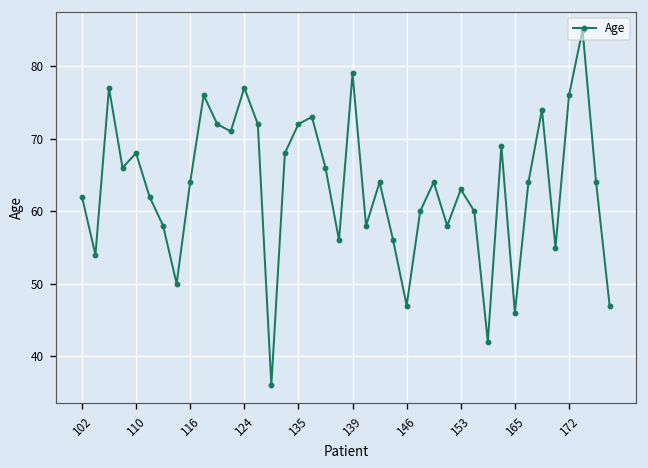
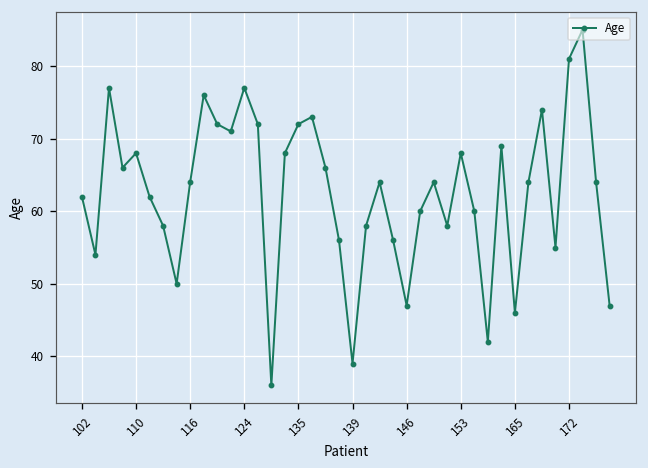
139: 79 -> 39
153: 63 -> 68
172: 76 -> 81
